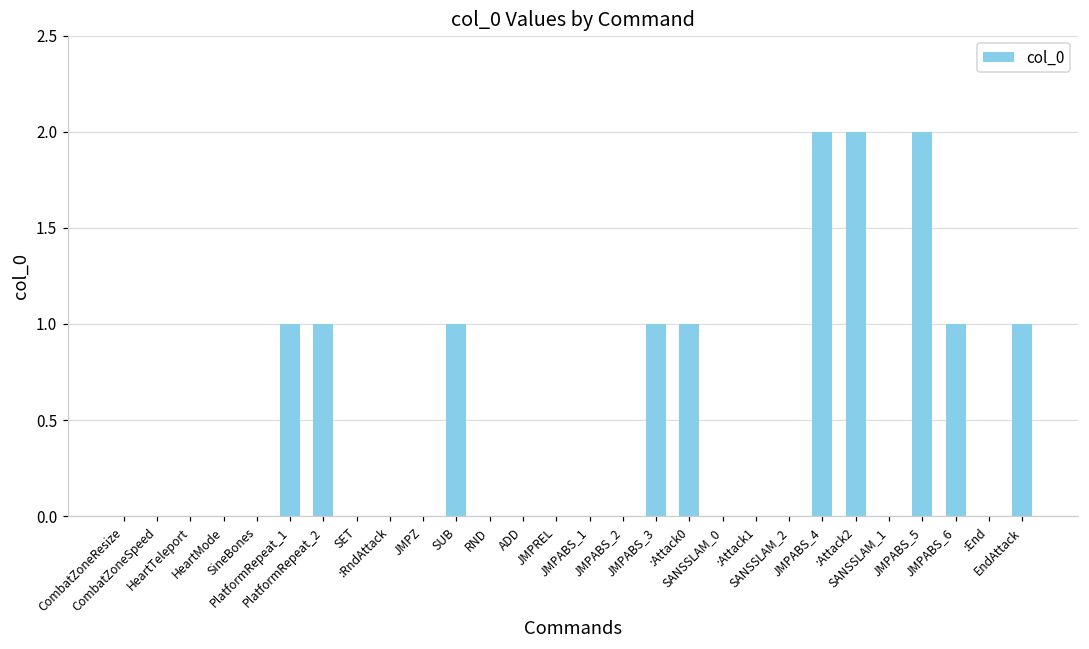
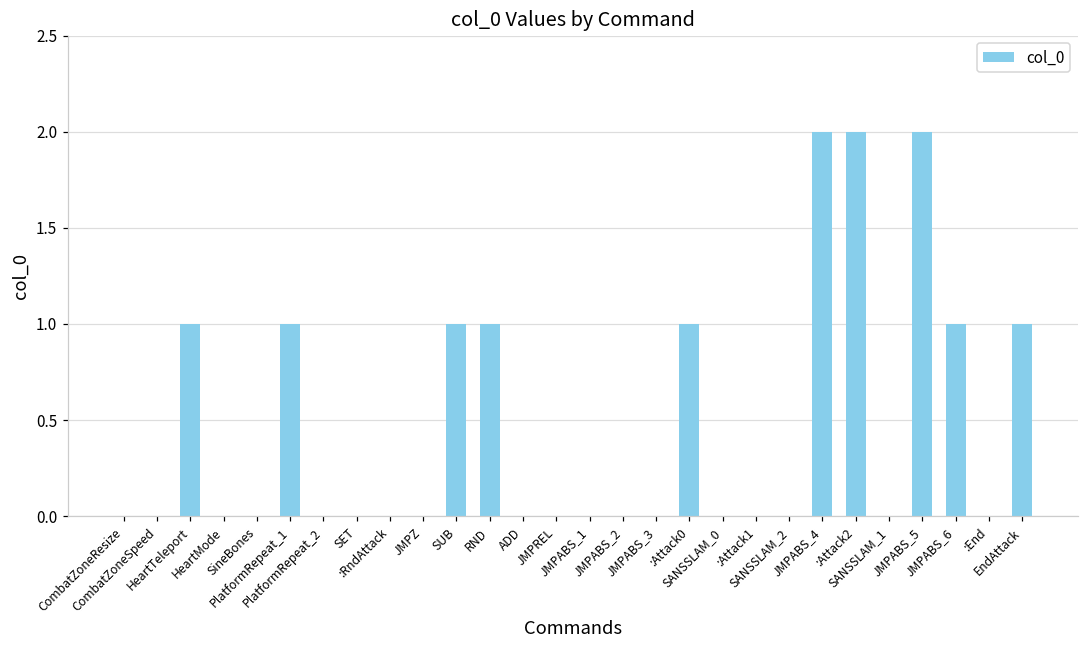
HeartTeleport: 0 -> 1
PlatformRepeat_2: 1 -> 0
RND: 0 -> 1
JMPABS_3: 1 -> 0
